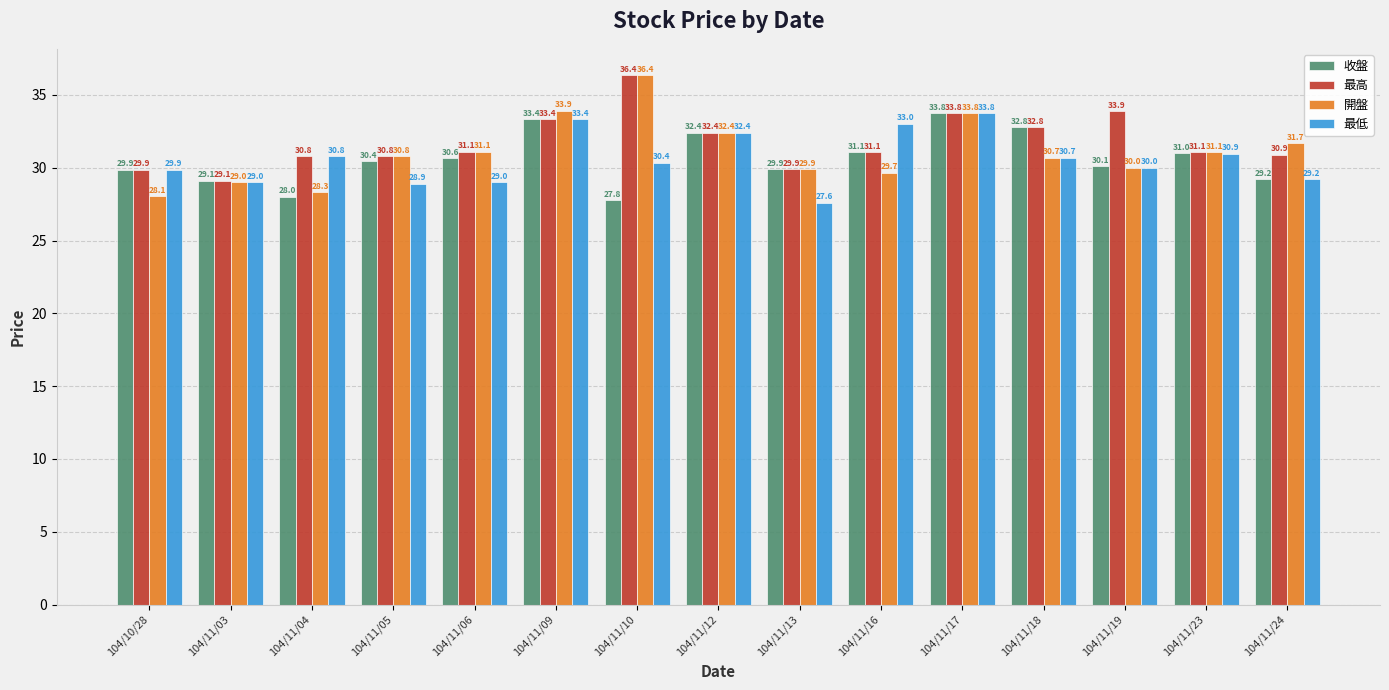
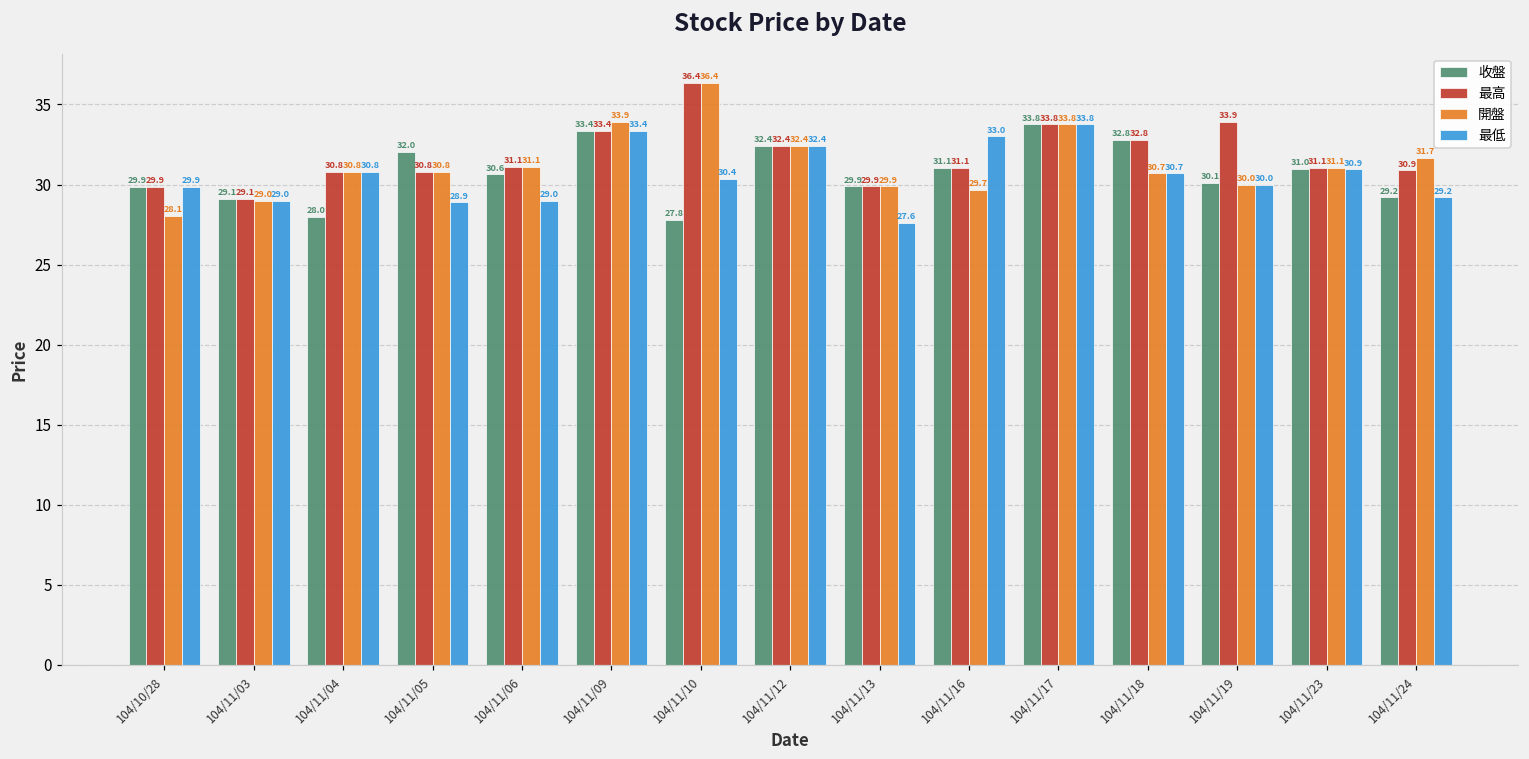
開盤, 104/11/04: 28.3 -> 30.8
收盤, 104/11/05: 30.4 -> 32.0
